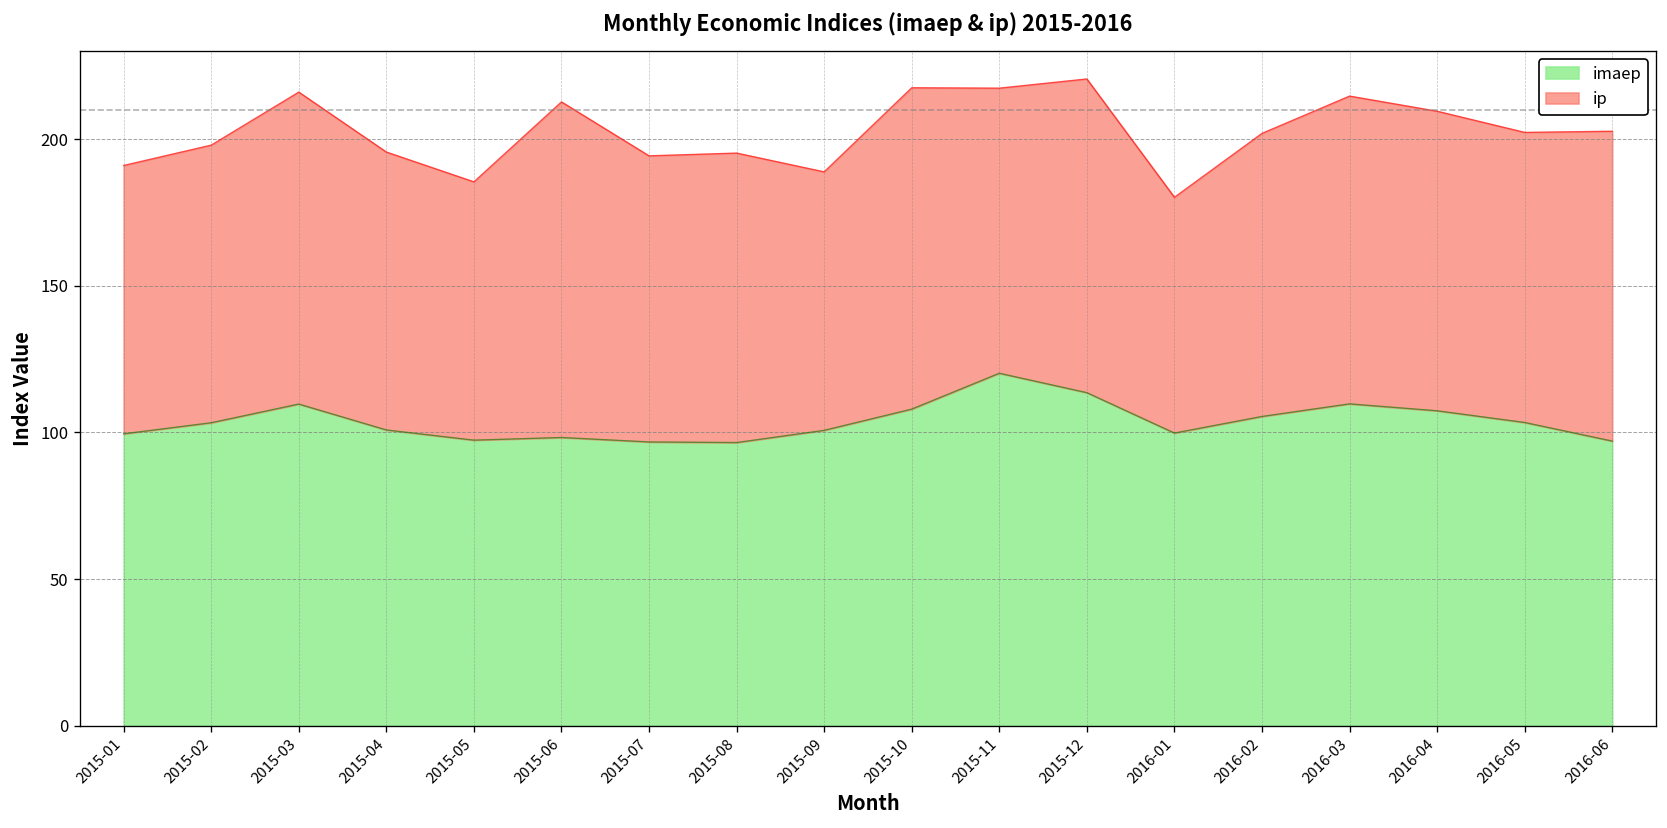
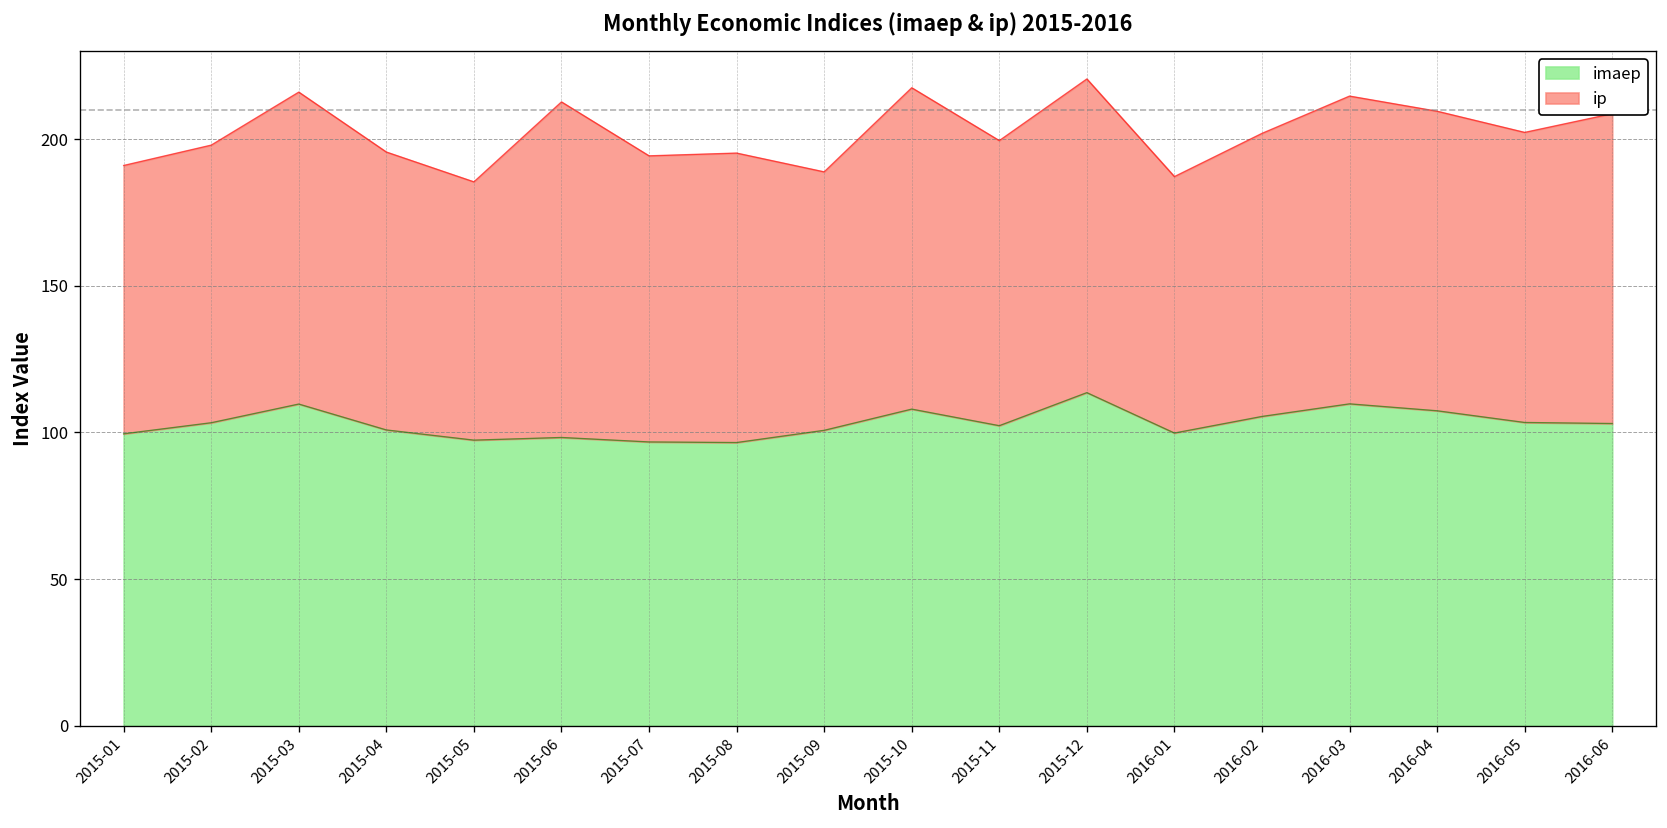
imaep, 2015-11: 120 -> 102
ip, 2016-01: 80 -> 87
imaep, 2016-06: 97 -> 103
